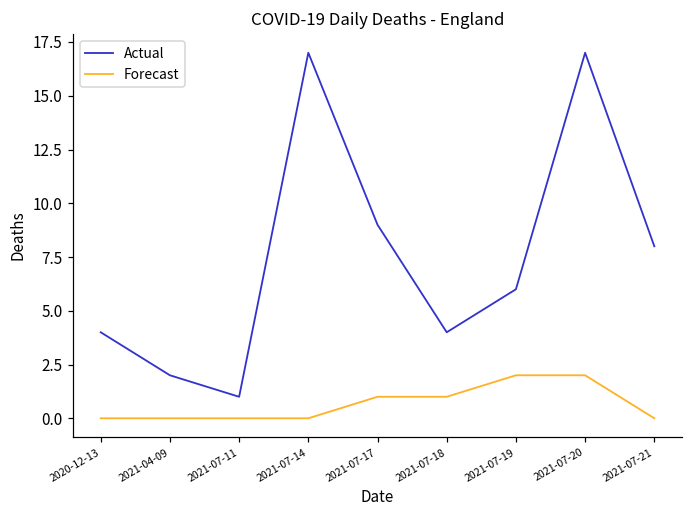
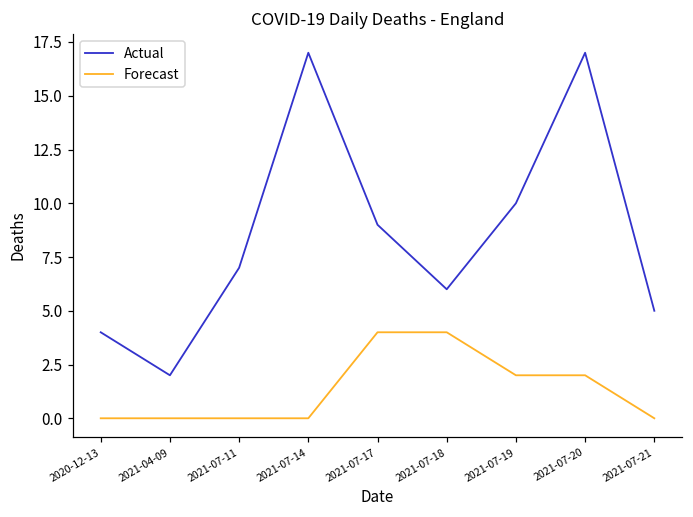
Actual, 2021-07-11: 1 -> 7
Forecast, 2021-07-17: 1 -> 4
Actual, 2021-07-18: 4 -> 6
Forecast, 2021-07-18: 1 -> 4
Actual, 2021-07-19: 6 -> 10
Actual, 2021-07-21: 8 -> 5
